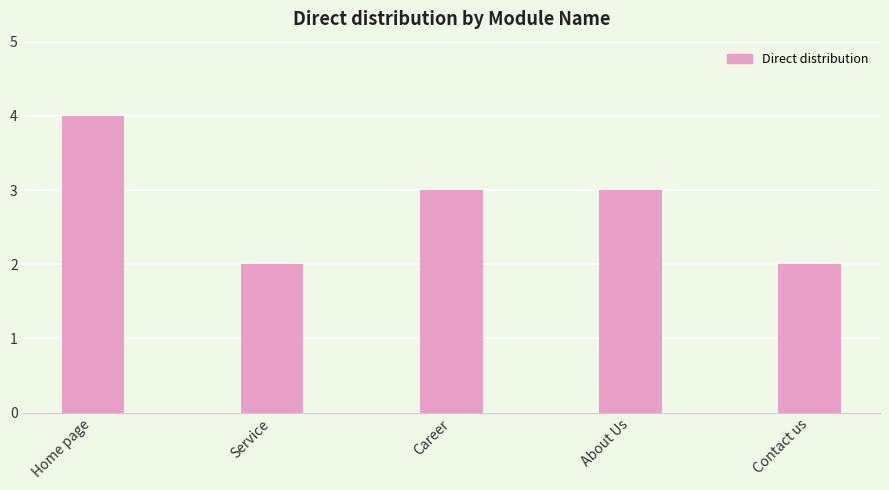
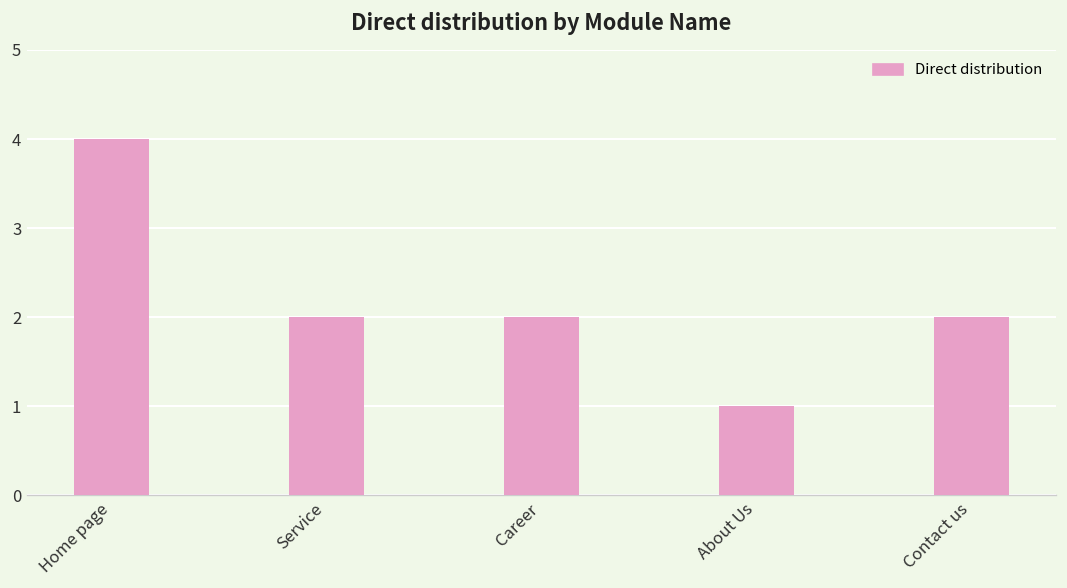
Career: 3 -> 2
About Us: 3 -> 1
